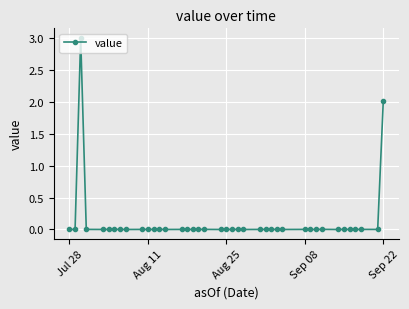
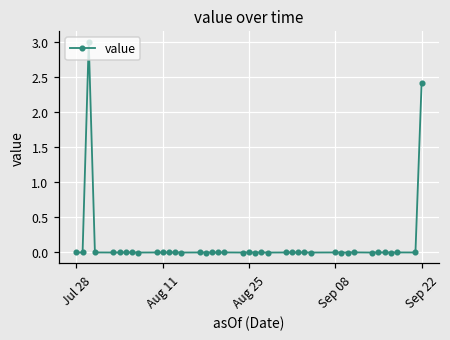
Sep 22: 2.0 -> 2.4
